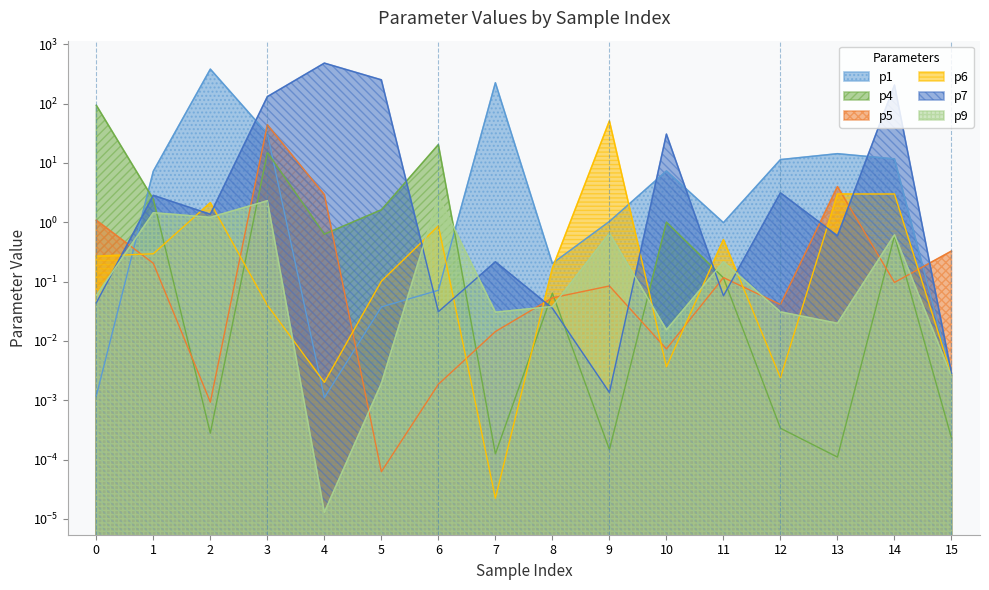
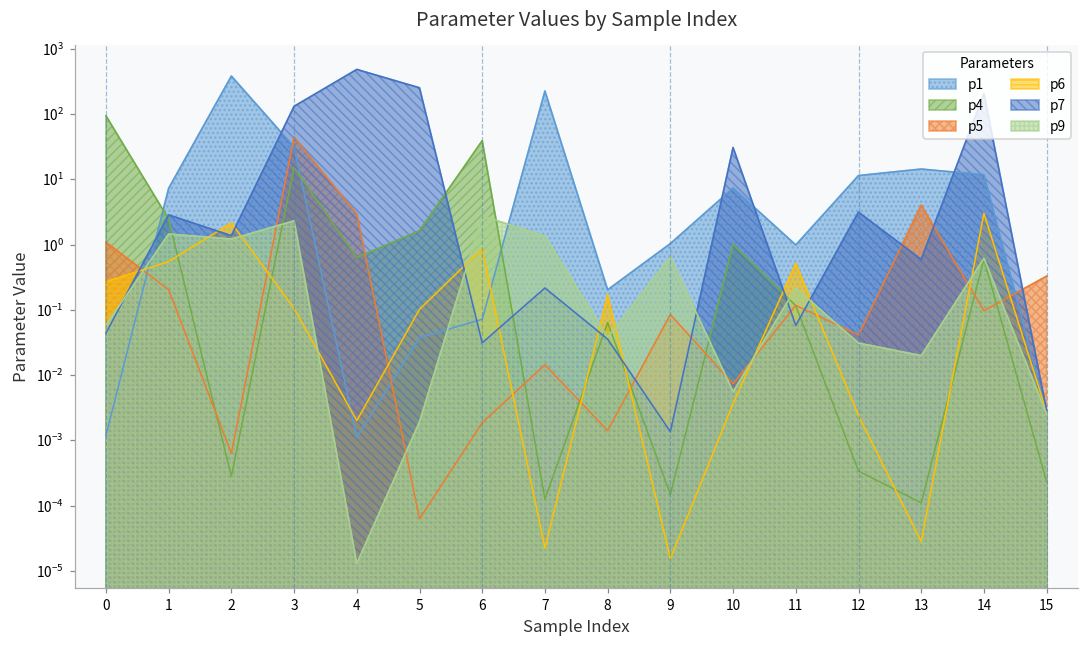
p6, 1: 0.3 -> 0.5
p5, 2: 0.0009 -> 0.0006
p6, 3: 0.04 -> 0.11
p4, 6: 20 -> 40
p9, 7: 0.03 -> 1.3
p5, 8: 0.05 -> 0.0014
p6, 9: 50 -> 0
p9, 10: 0.015 -> 0.006
p6, 13: 3 -> 0
